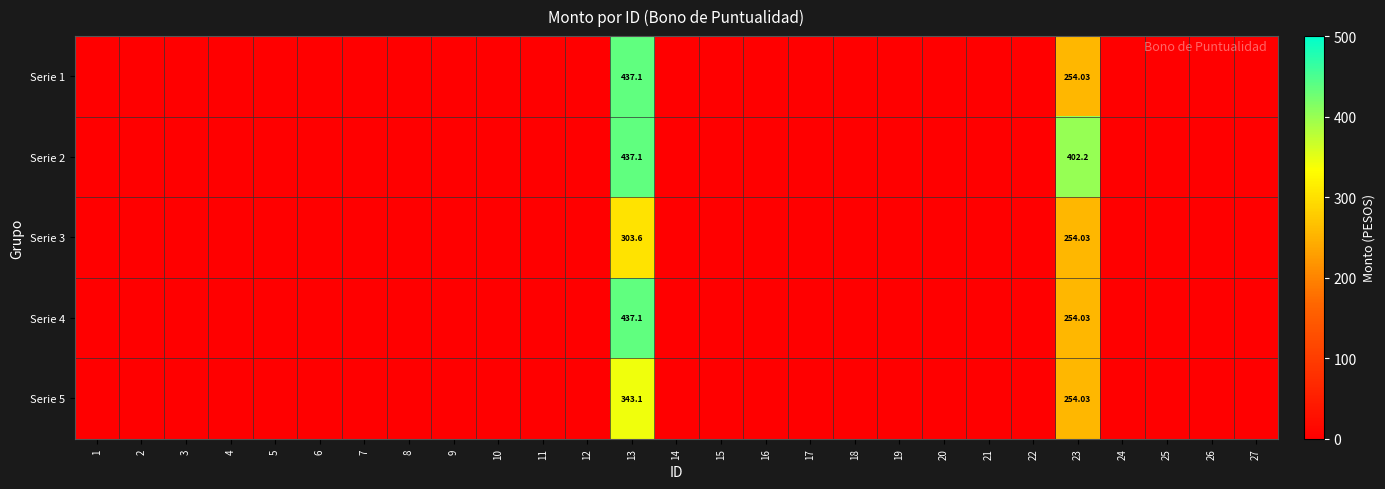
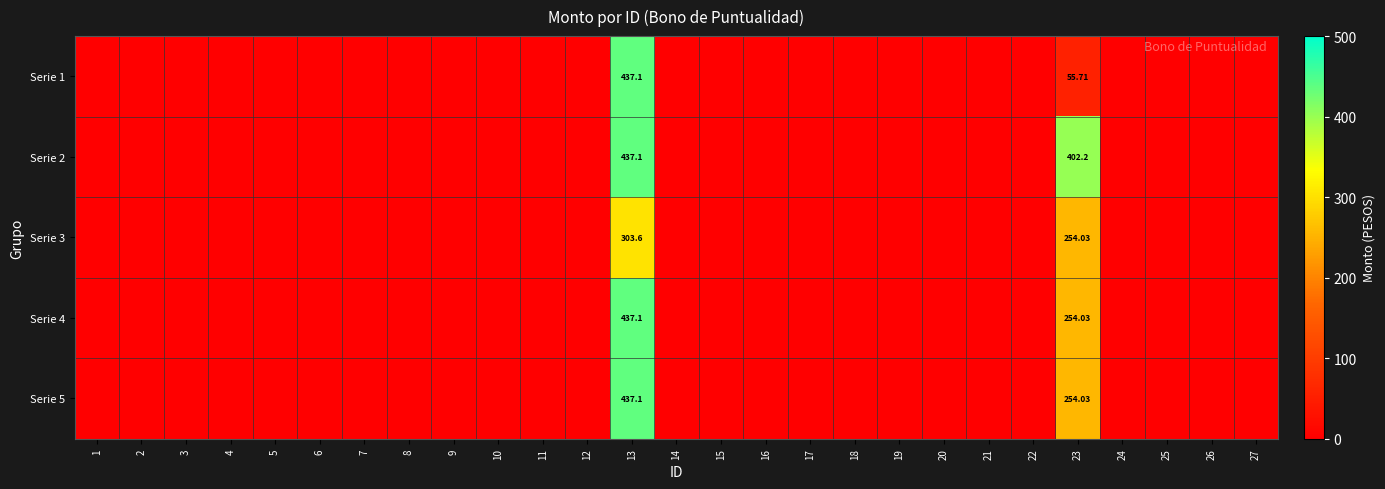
Serie 1, 23: 254.03 -> 55.71
Serie 5, 13: 343.1 -> 437.1
